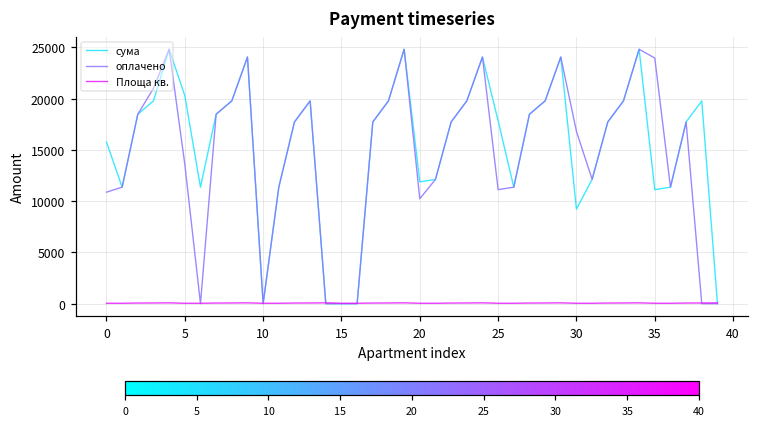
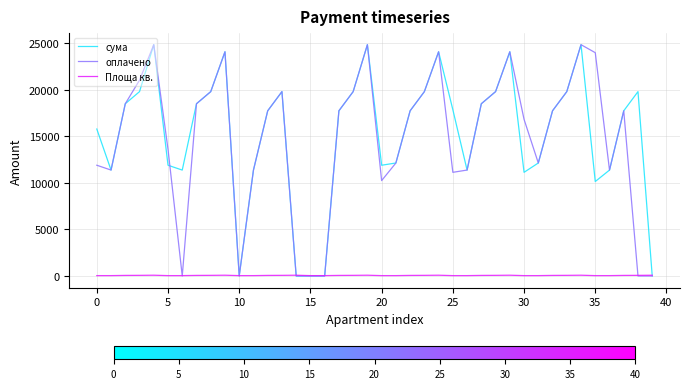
оплачено, 0: 11000 -> 12000
сума, 5: 20000 -> 12000
сума, 30: 9000 -> 11000
сума, 35: 11000 -> 10000
